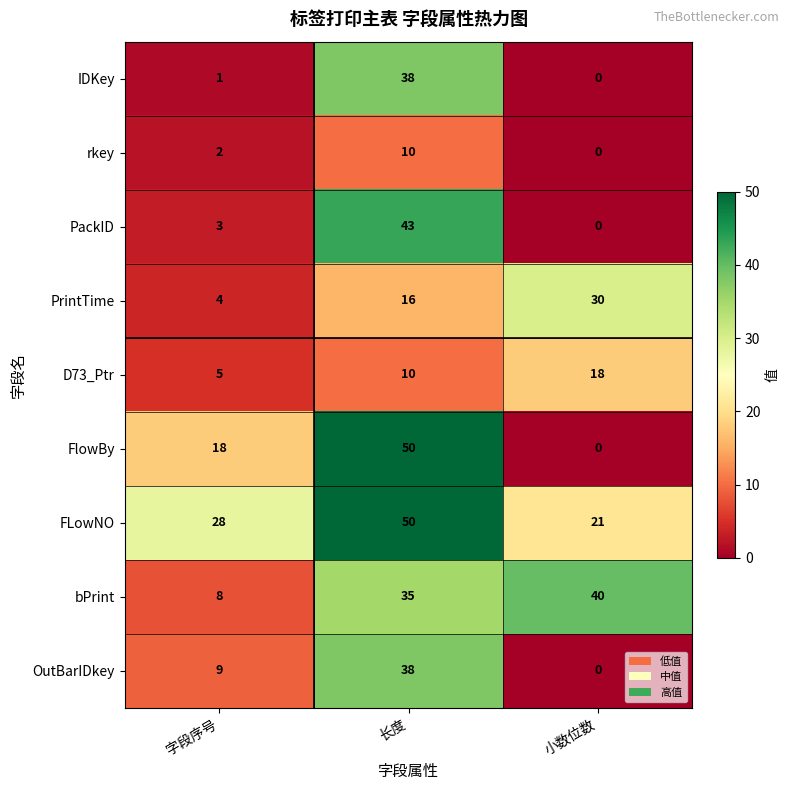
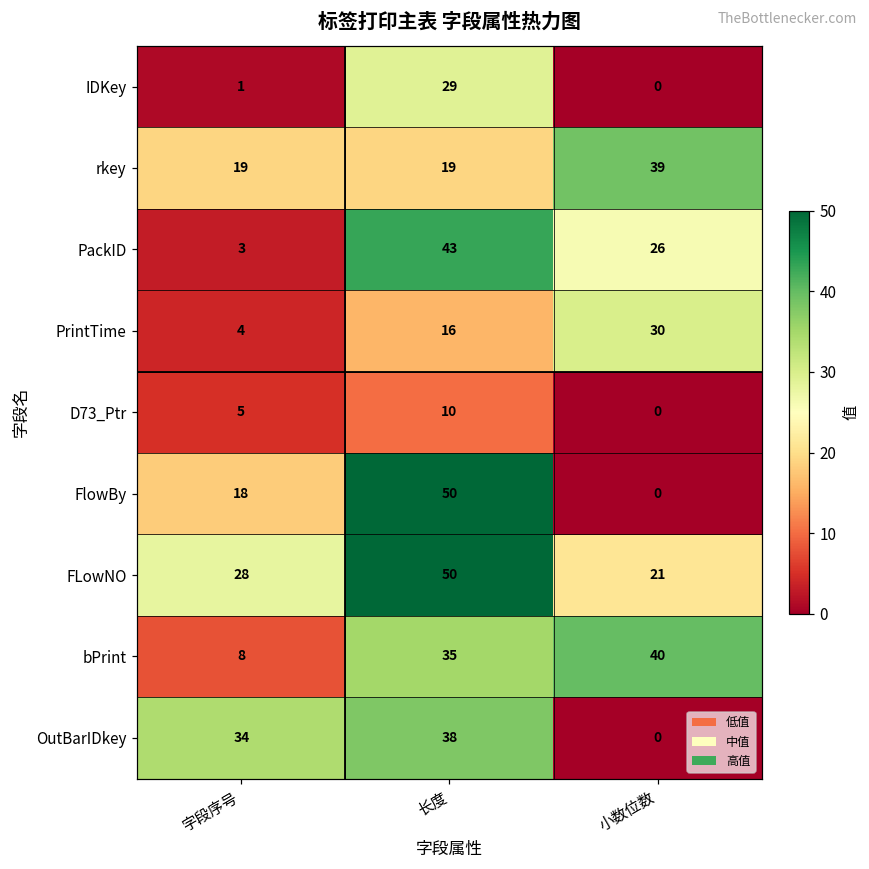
IDKey, 长度: 38 -> 29
rkey, 字段序号: 2 -> 19
rkey, 长度: 10 -> 19
rkey, 小数位数: 0 -> 39
PackID, 小数位数: 0 -> 26
D73_Ptr, 小数位数: 18 -> 0
OutBarIDkey, 字段序号: 9 -> 34
